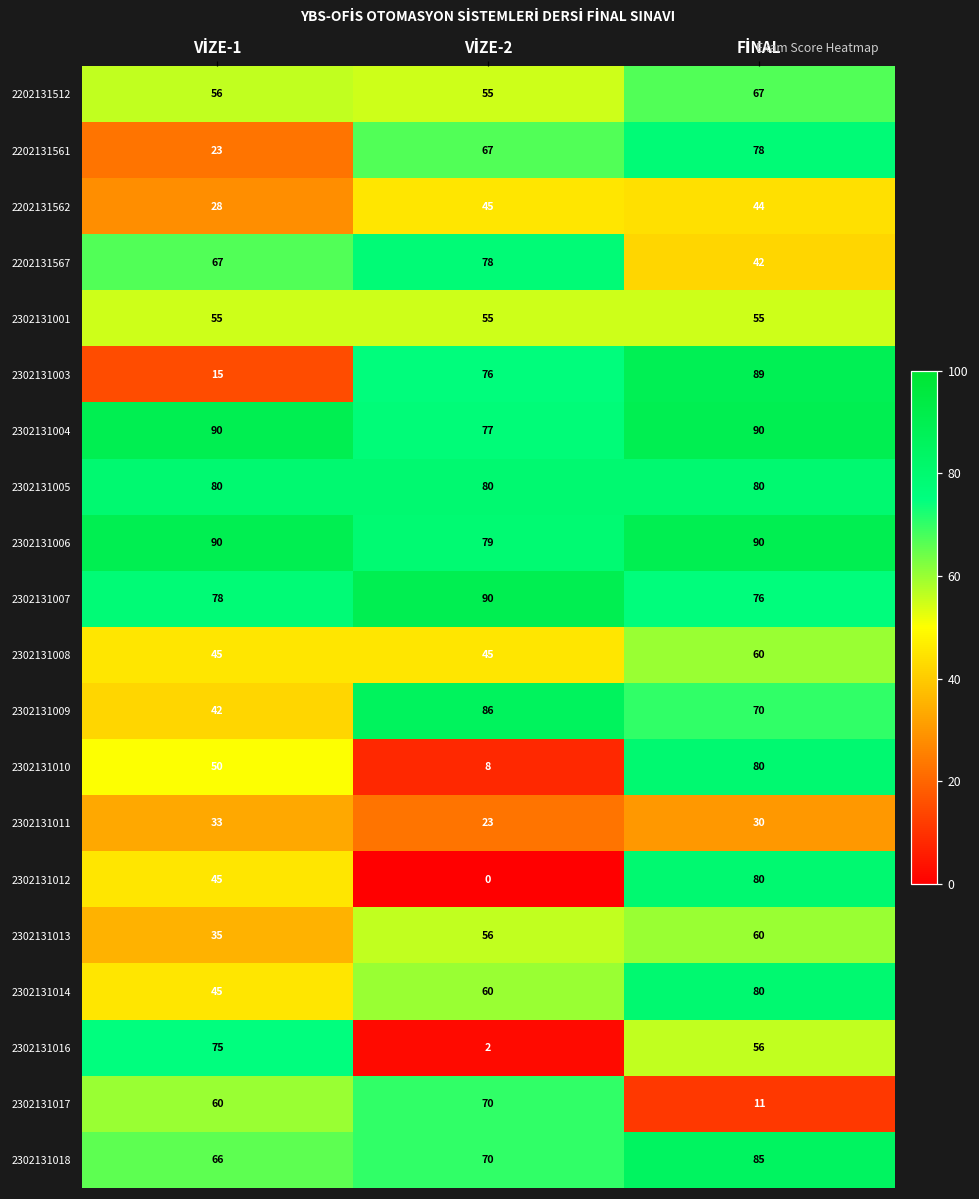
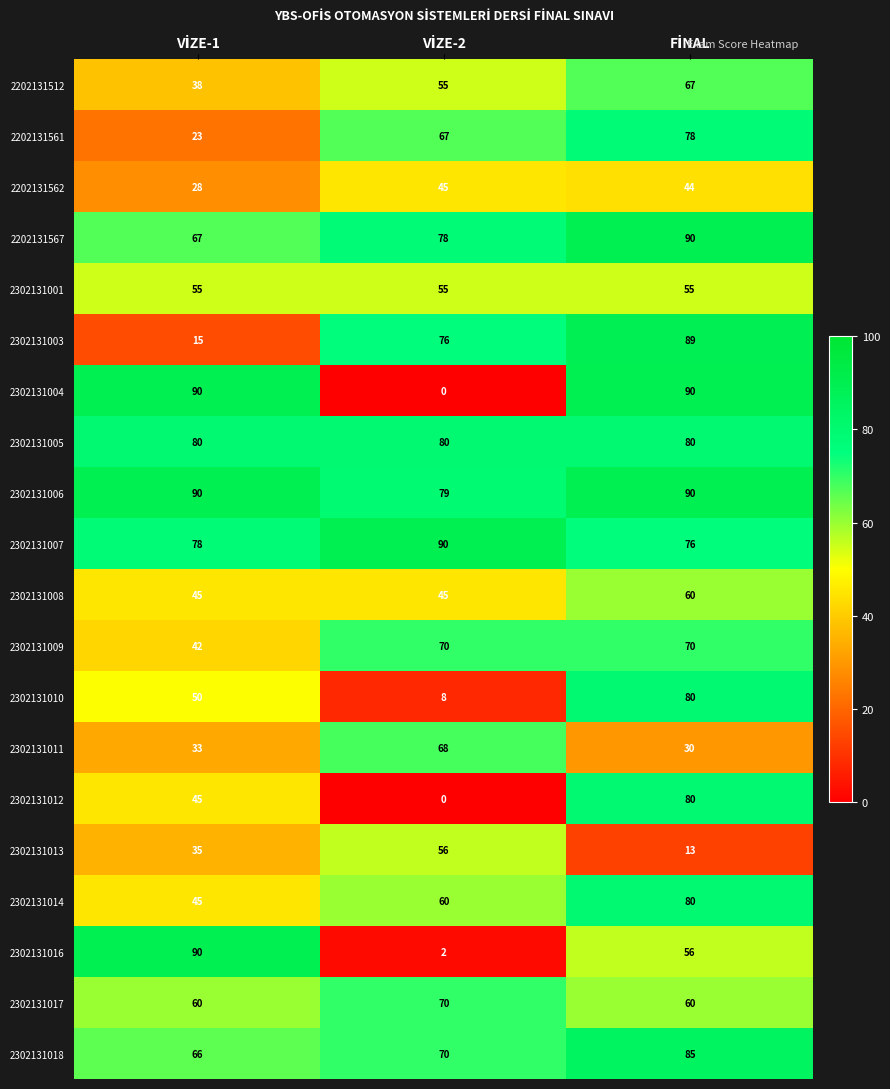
2202131512, VİZE-1: 56 -> 38
2202131567, FİNAL: 42 -> 90
2302131004, VİZE-2: 77 -> 0
2302131009, VİZE-2: 86 -> 70
2302131011, VİZE-2: 23 -> 68
2302131013, FİNAL: 60 -> 13
2302131016, VİZE-1: 75 -> 90
2302131017, FİNAL: 11 -> 60
